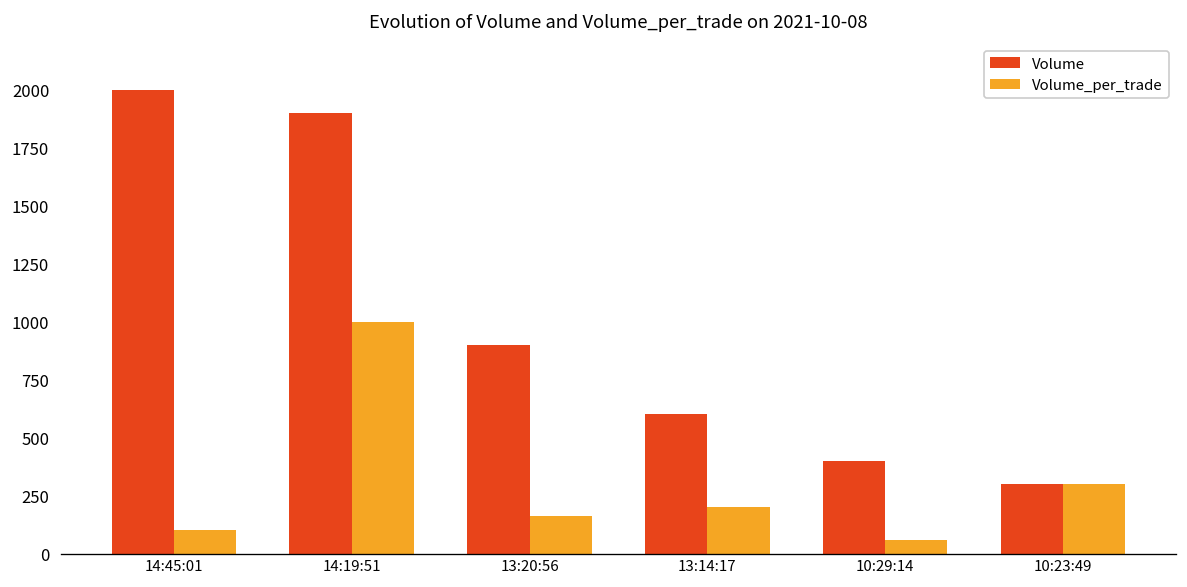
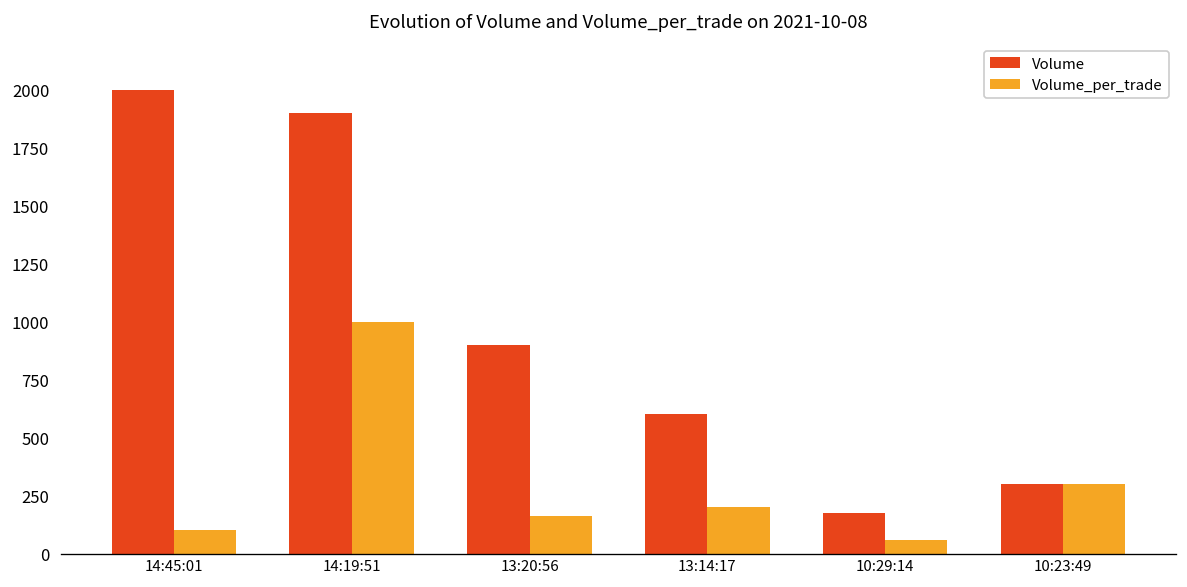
Volume, 10:29:14: 400 -> 180
